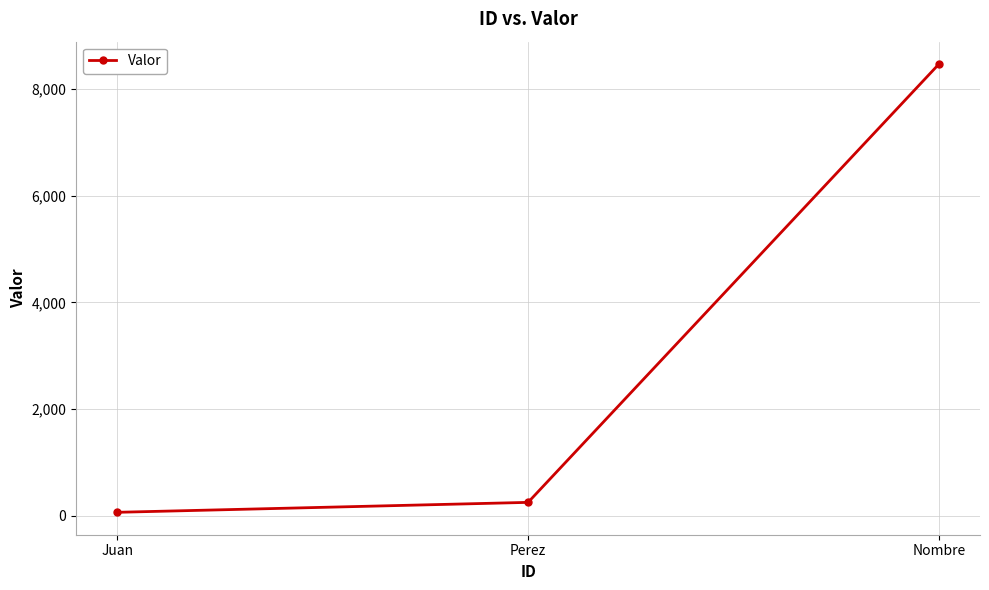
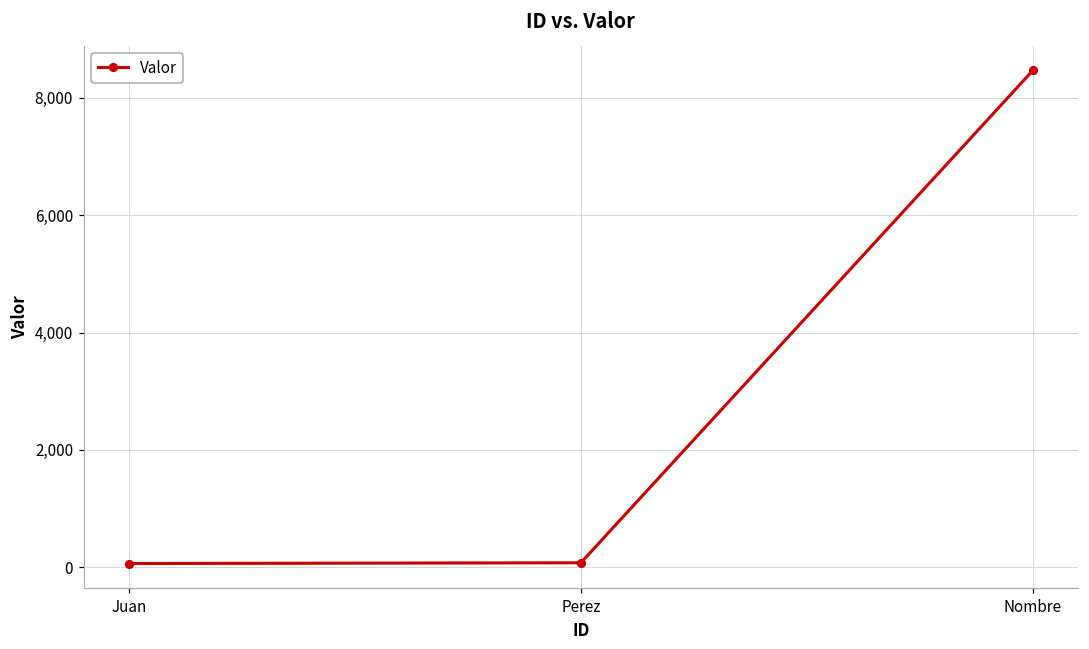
Perez: 300 -> 100
